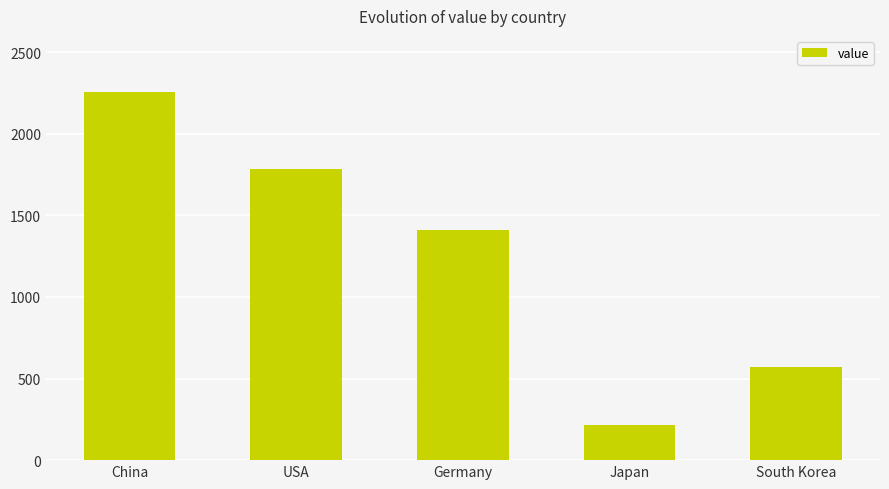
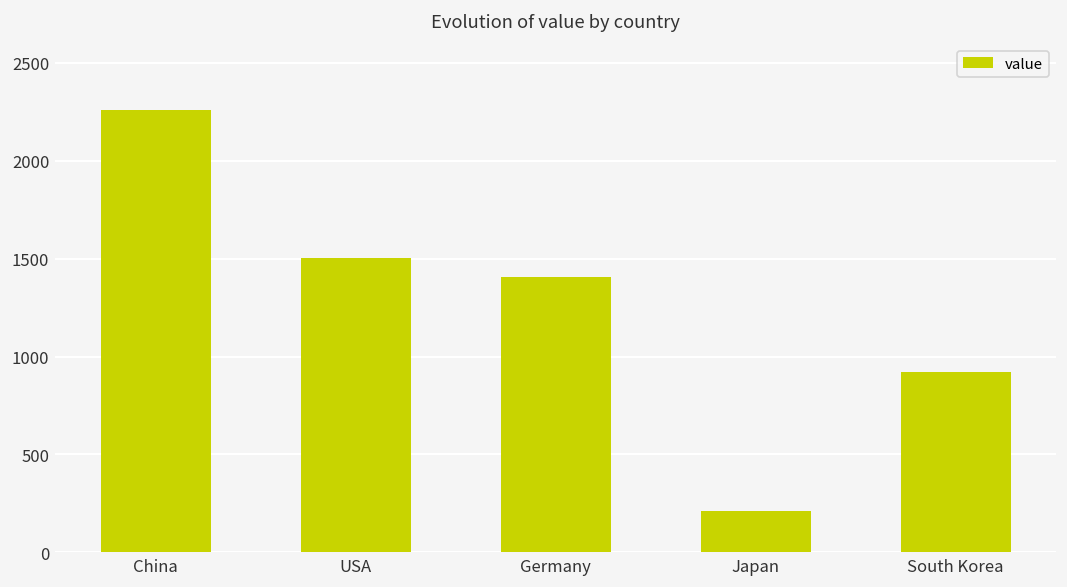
USA: 1790 -> 1500
South Korea: 570 -> 920
